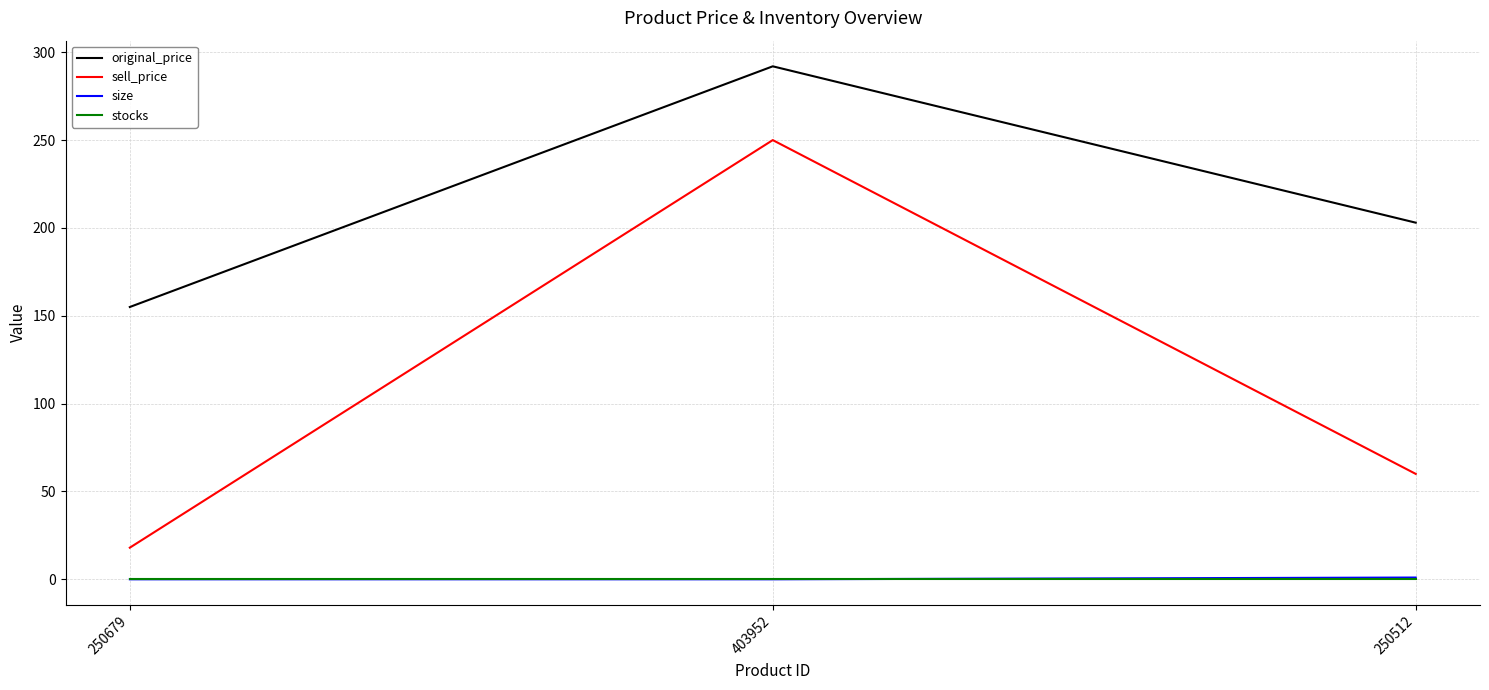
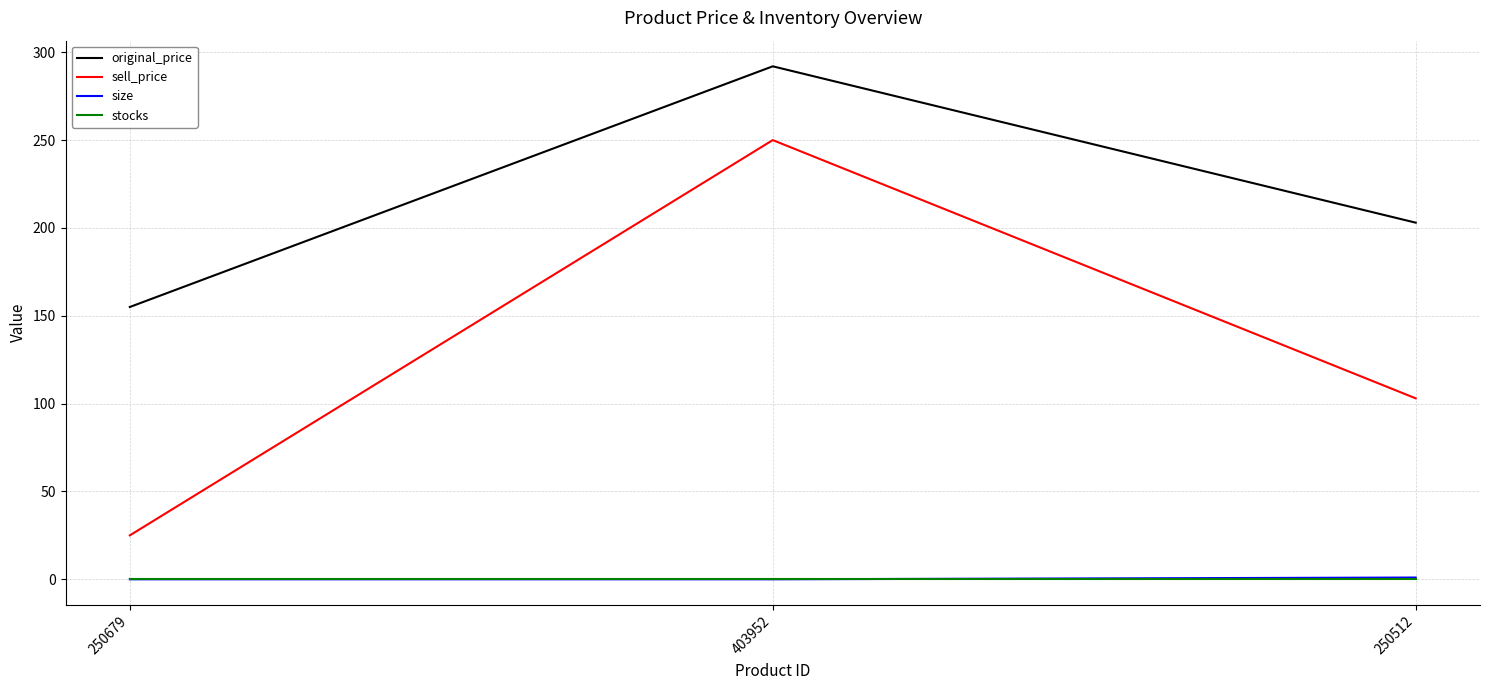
sell_price, 250679: 18 -> 25
sell_price, 250512: 60 -> 103
